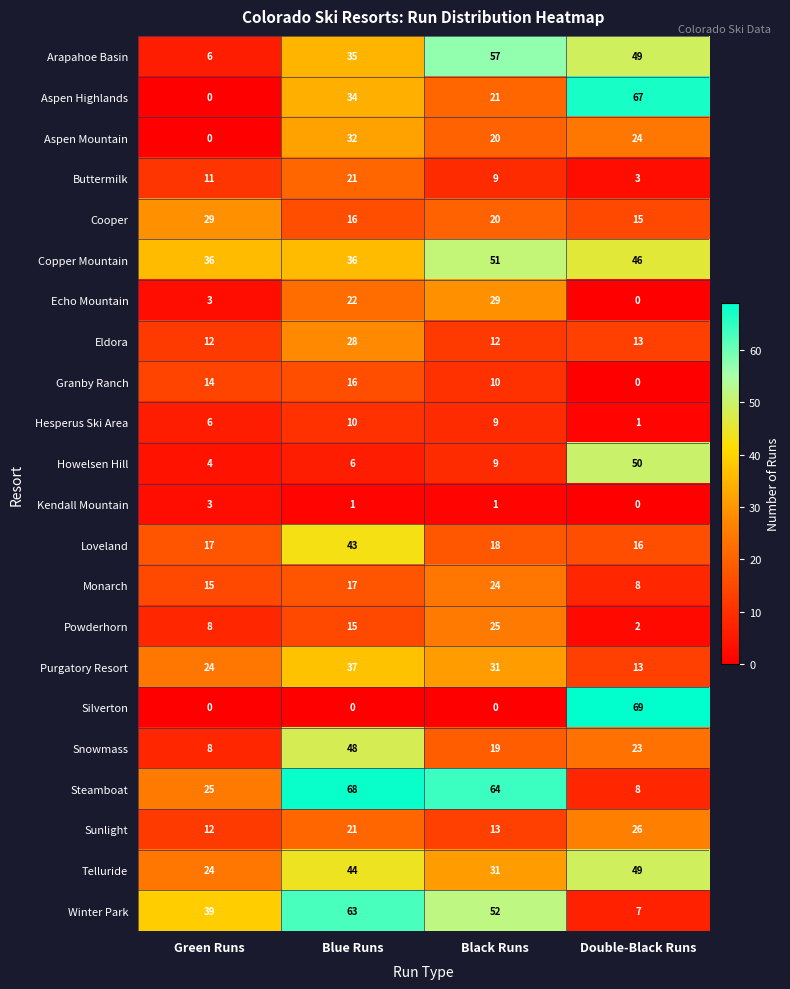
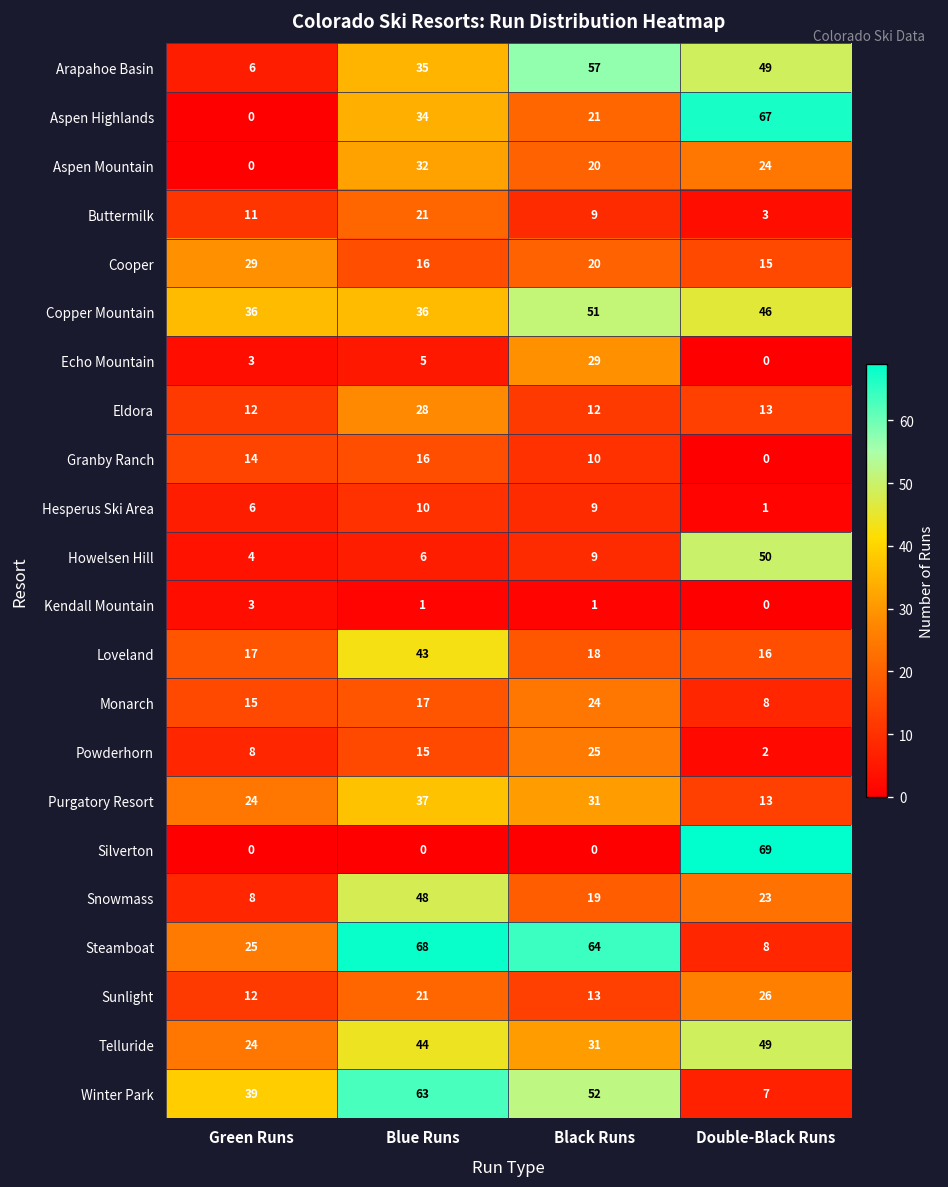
Echo Mountain, Blue Runs: 22 -> 5
